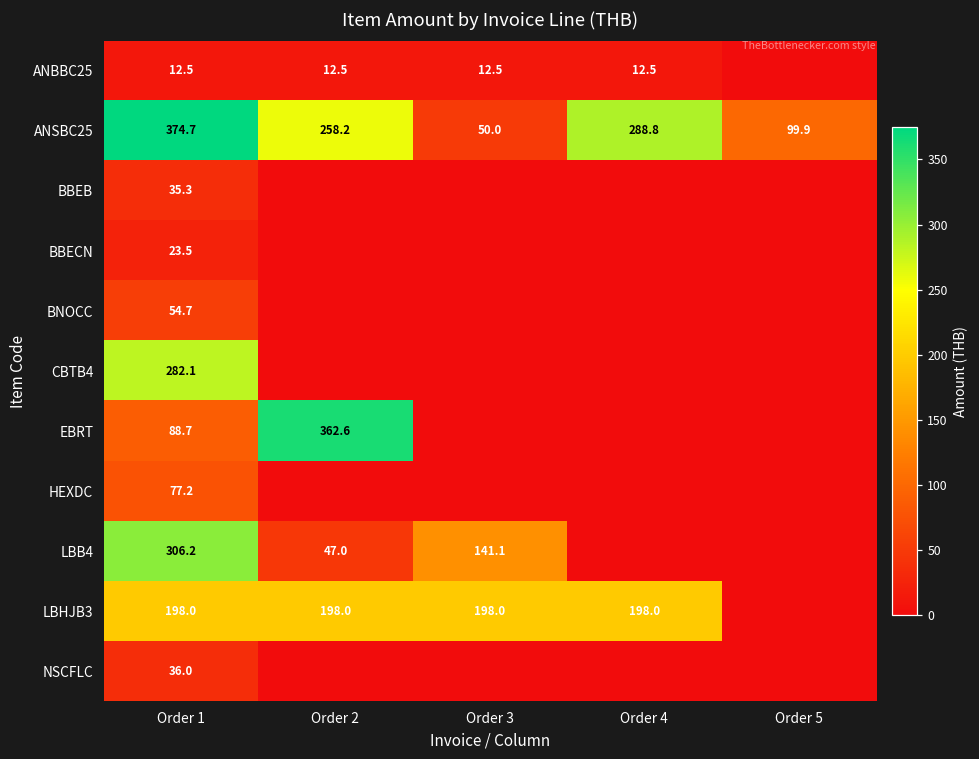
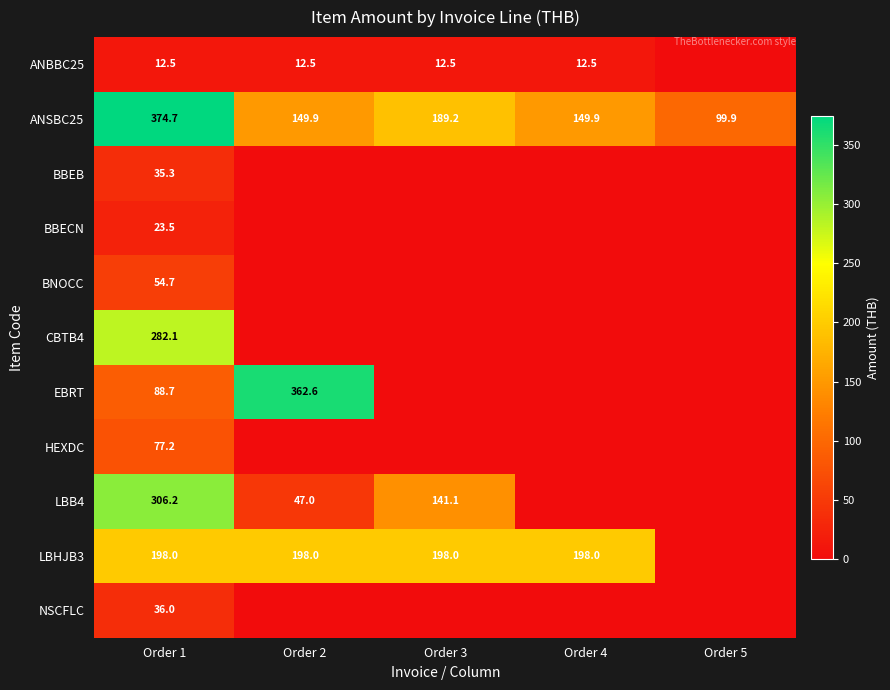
ANSBC25, Order 2: 258.2 -> 149.9
ANSBC25, Order 3: 50.0 -> 189.2
ANSBC25, Order 4: 288.8 -> 149.9
